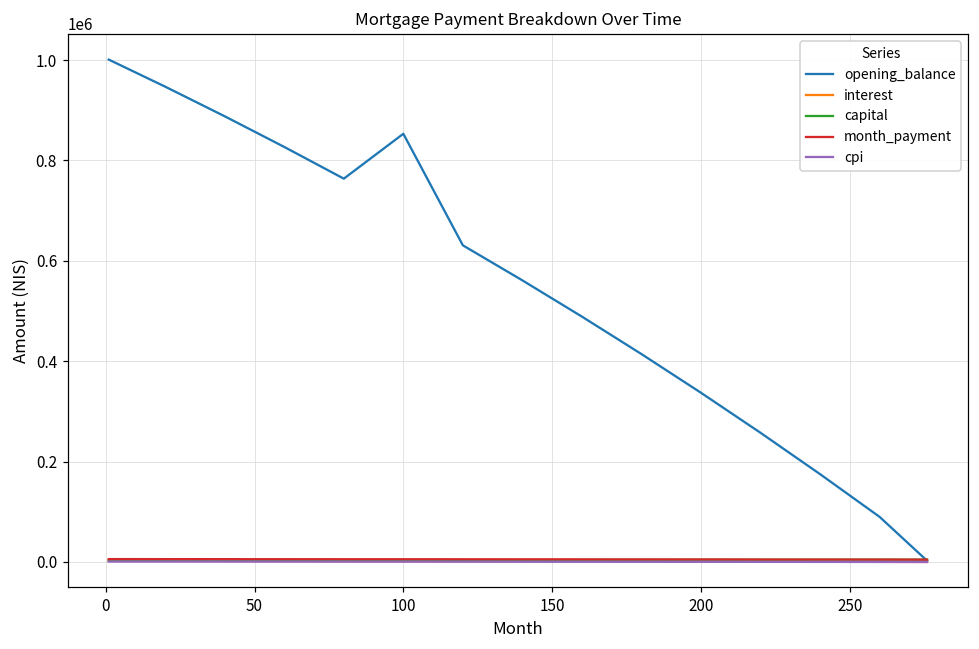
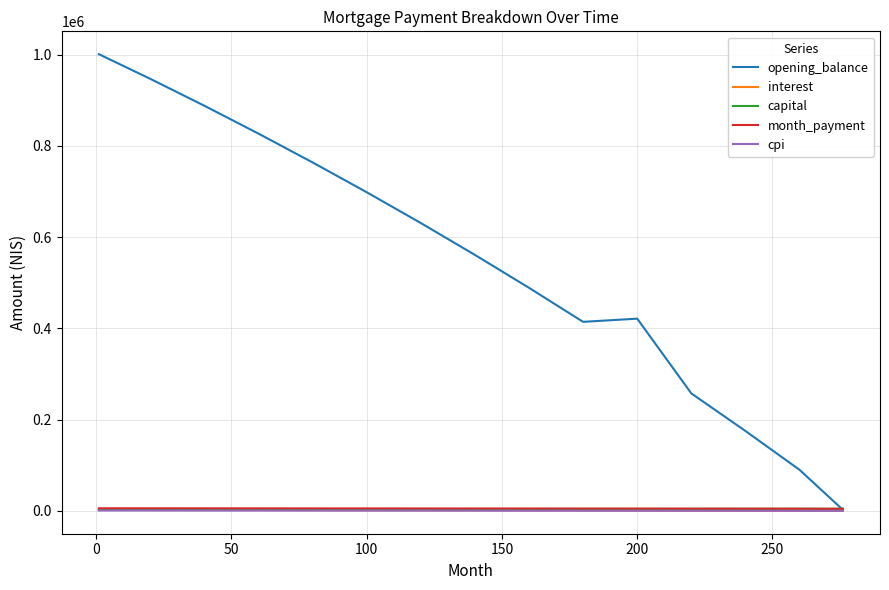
opening_balance, 100: 850000 -> 700000
opening_balance, 200: 340000 -> 420000
